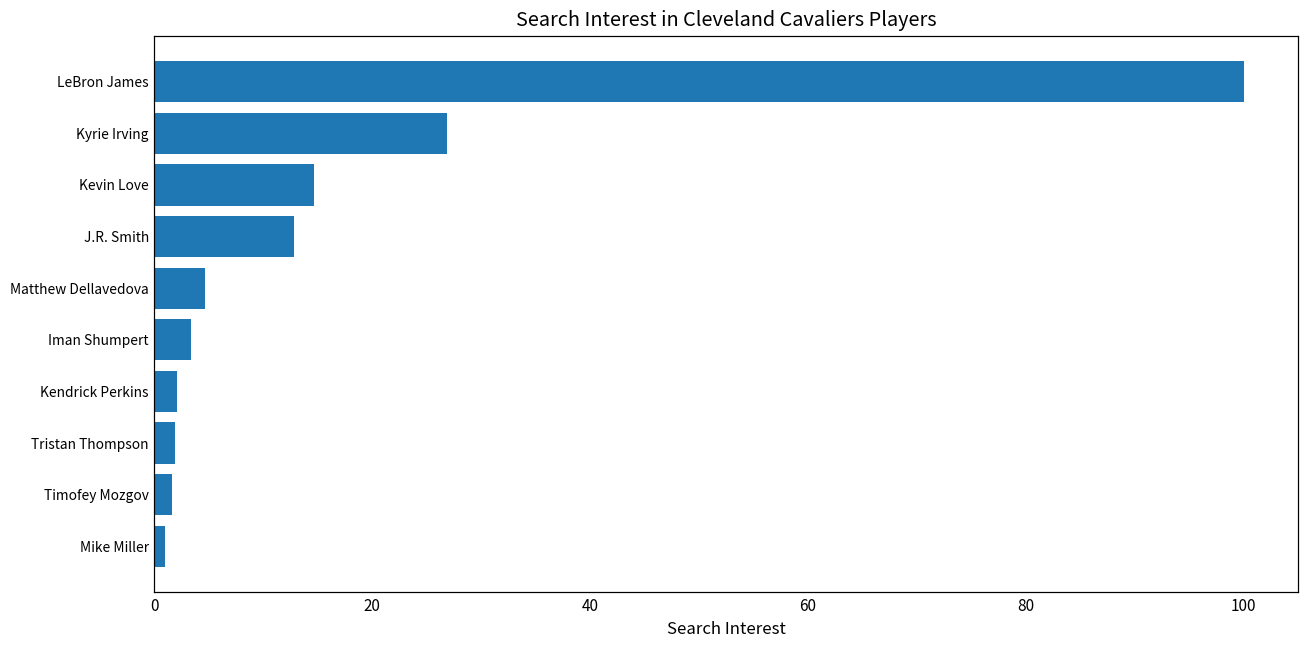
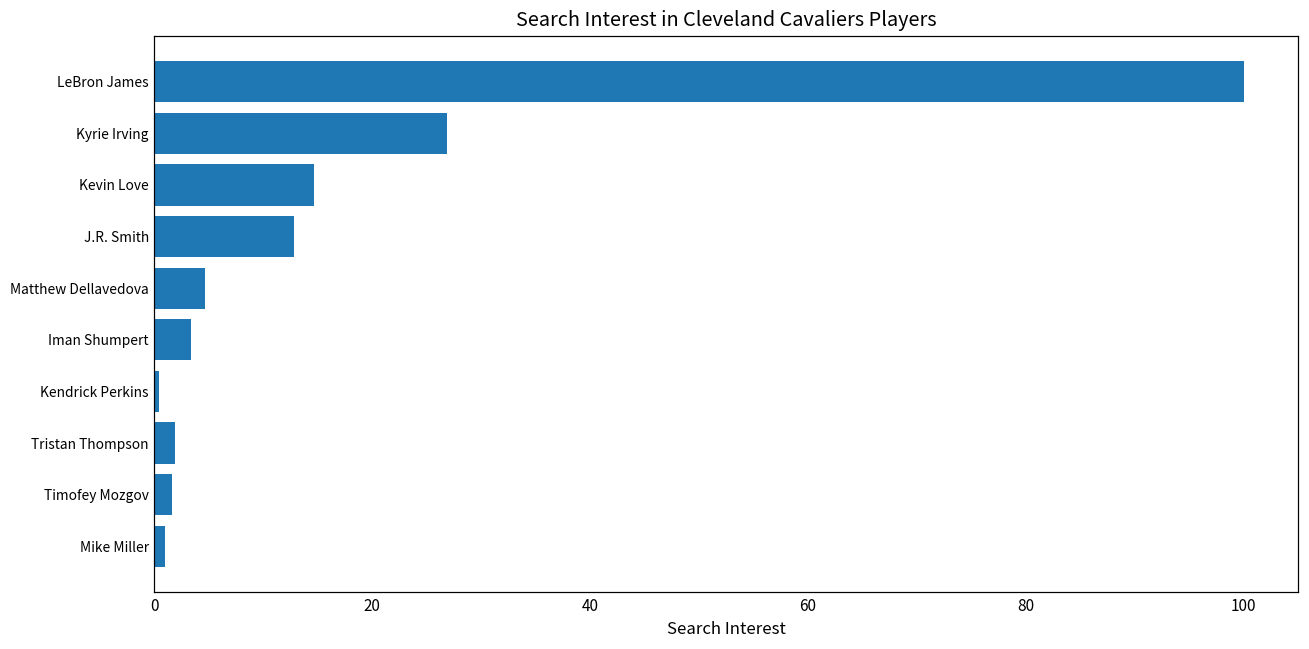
Kendrick Perkins: 2 -> 0
